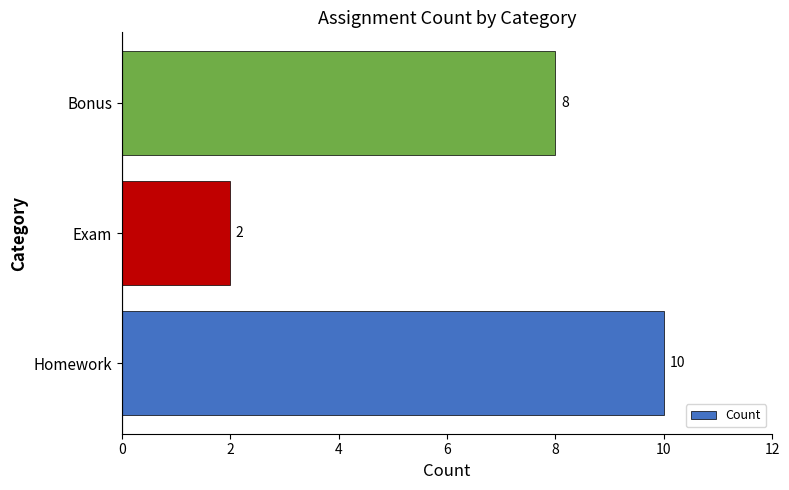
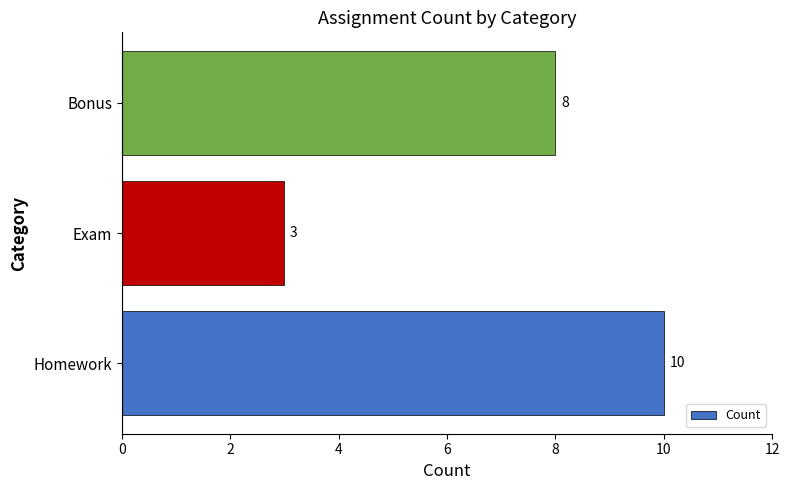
Exam: 2 -> 3
